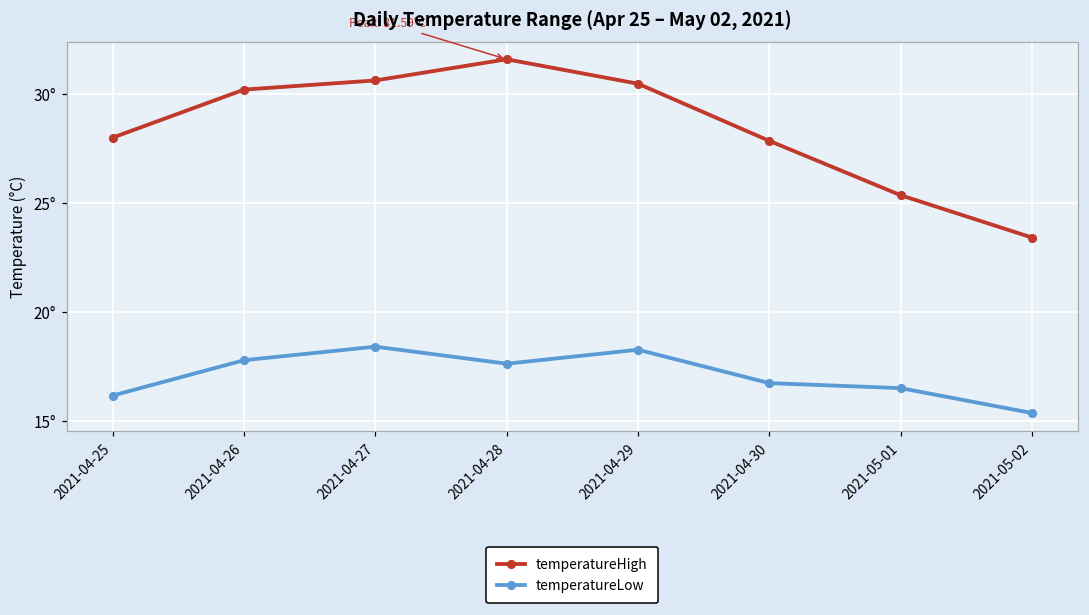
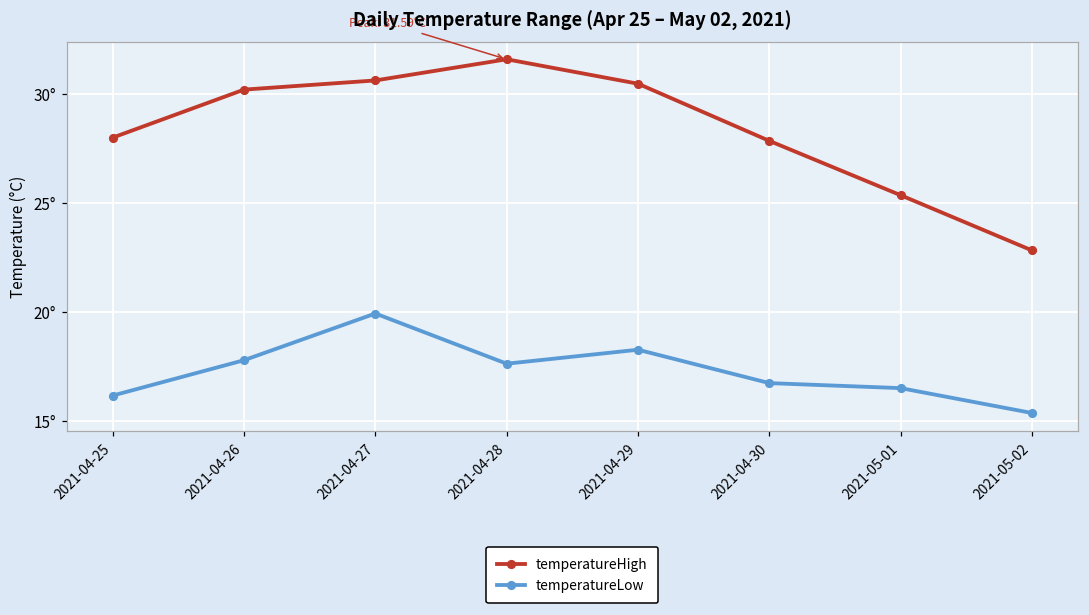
temperatureLow, 2021-04-27: 18.4° -> 19.9°
temperatureHigh, 2021-05-02: 23.4° -> 22.8°
